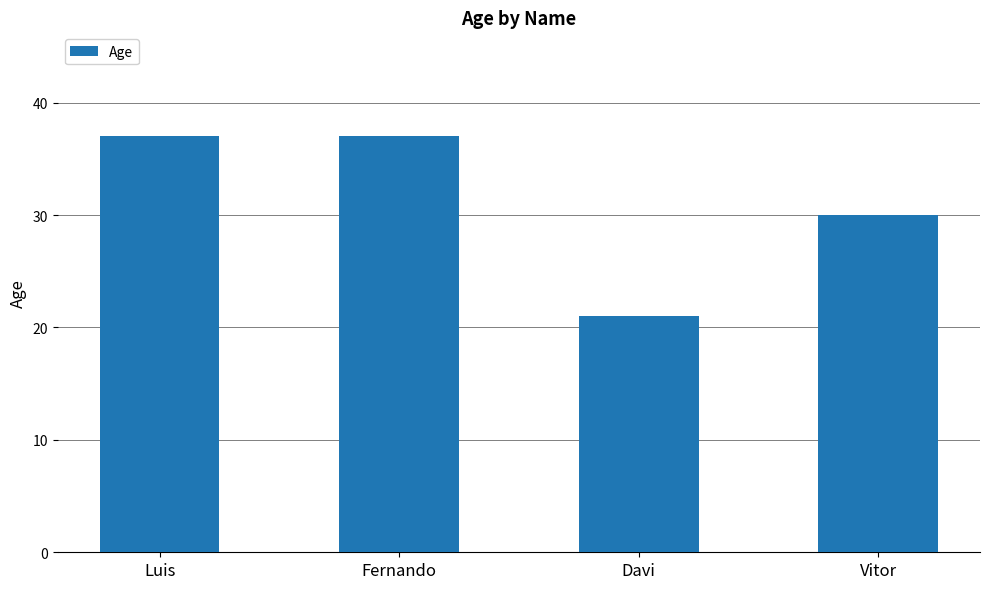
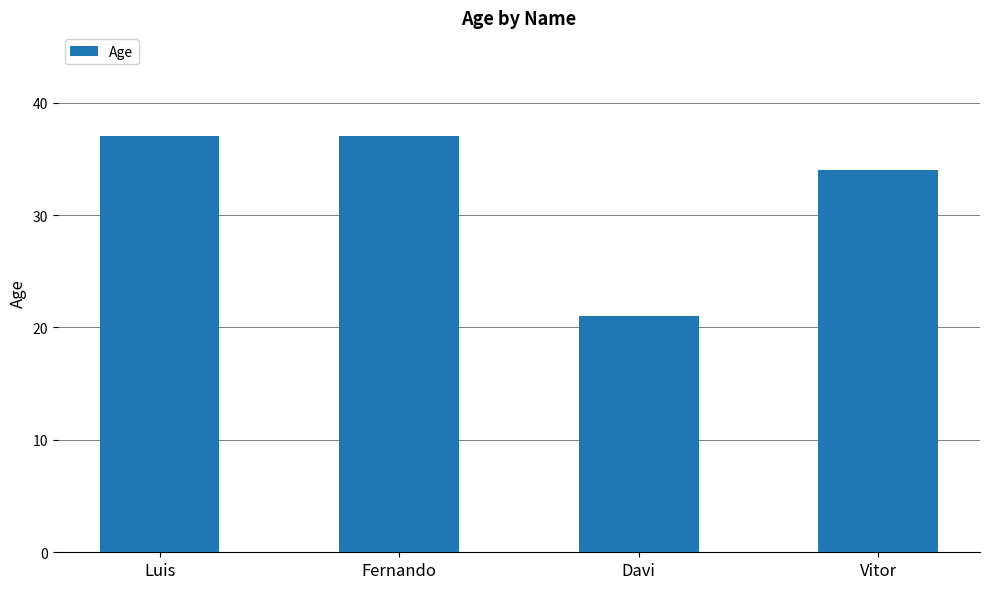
Vitor: 30 -> 34
